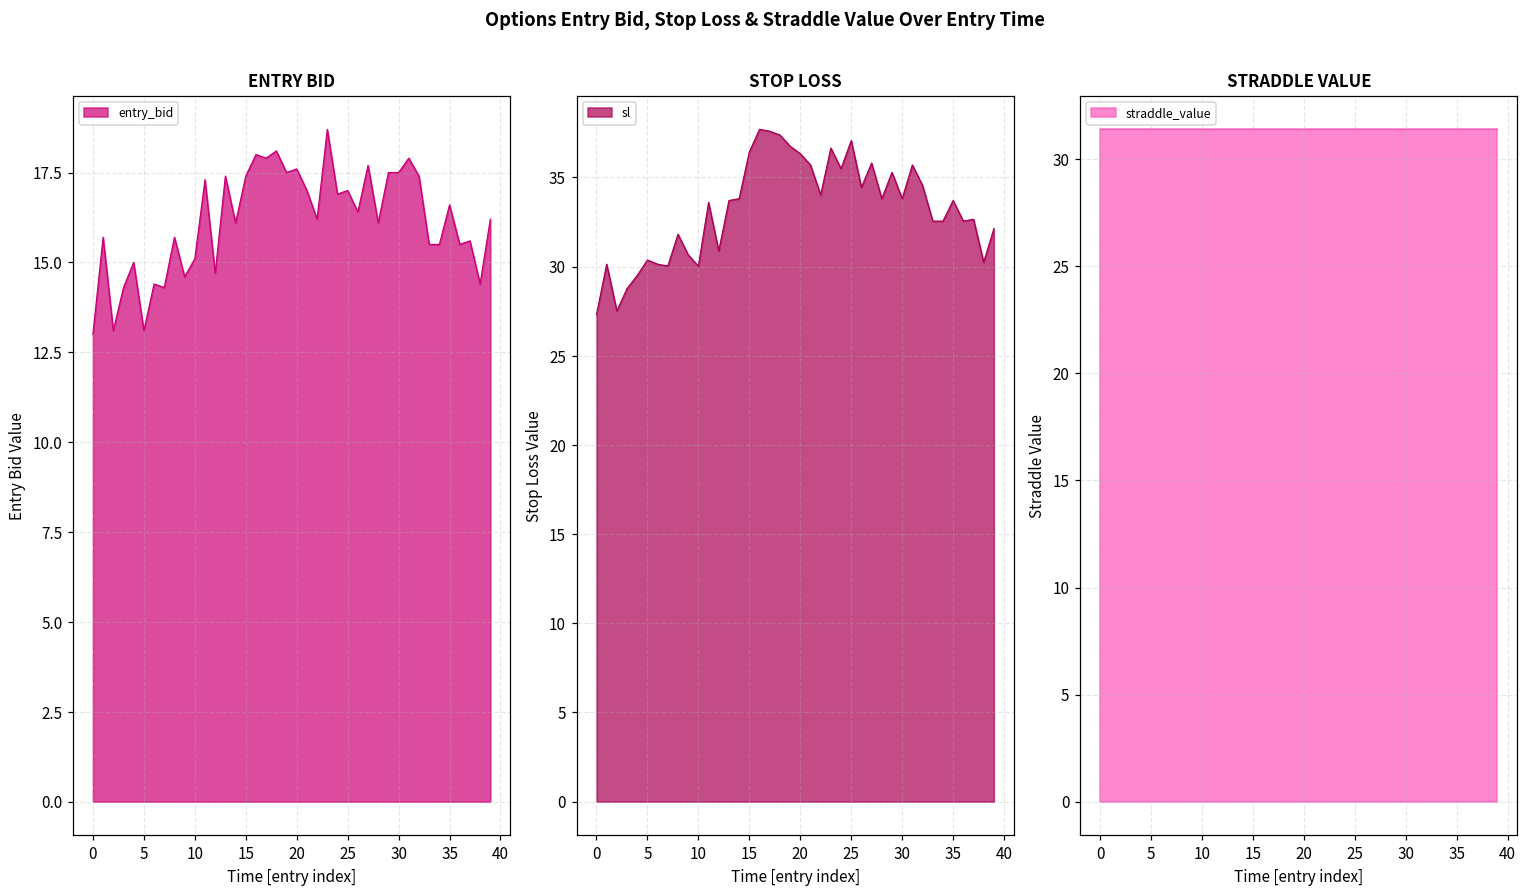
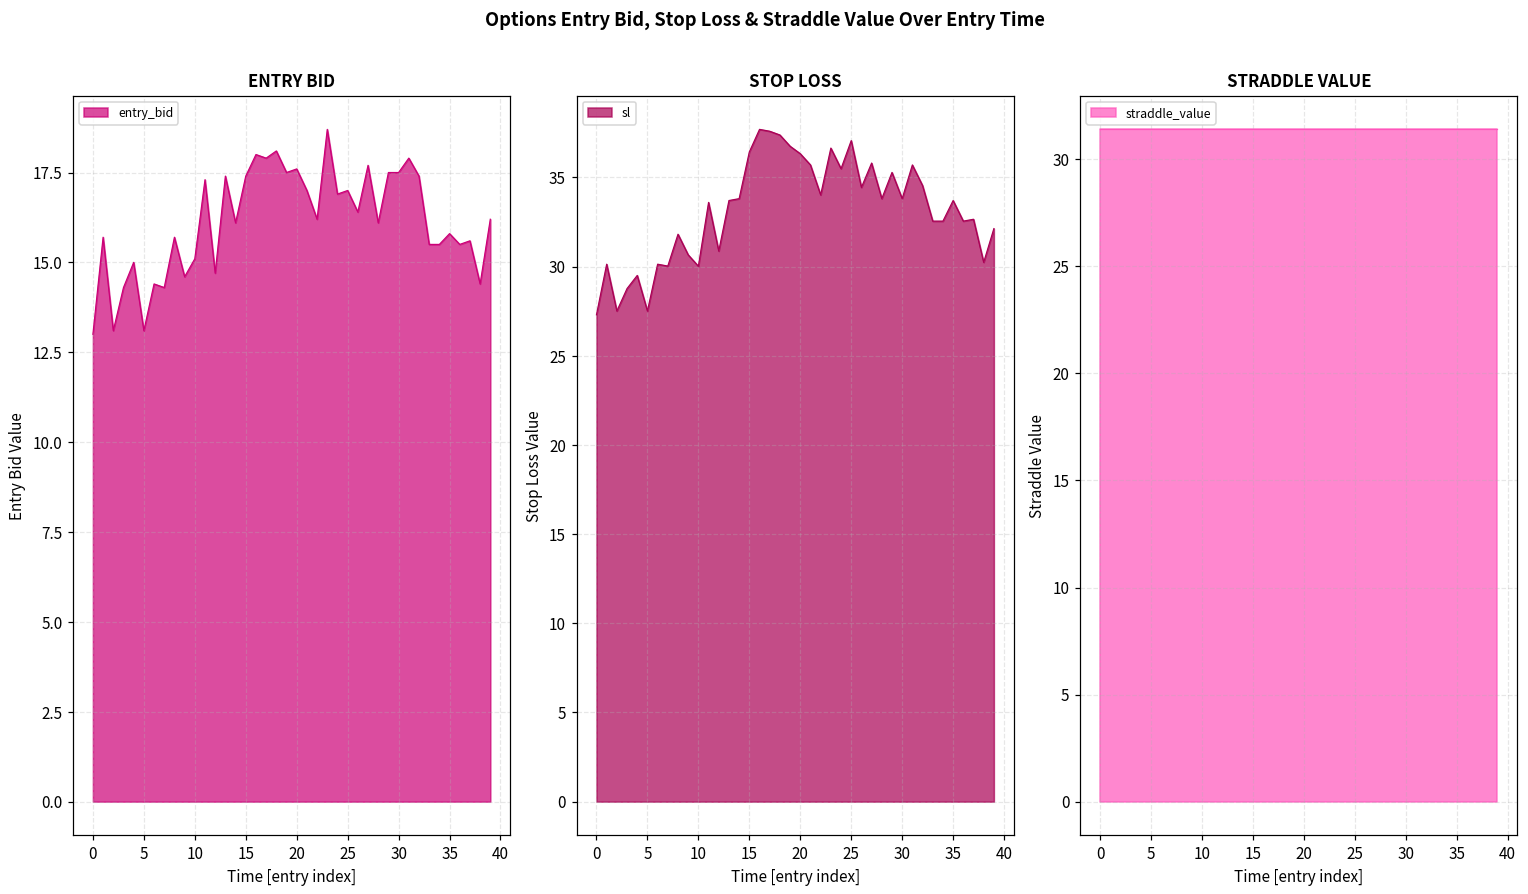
ENTRY BID, 35: 16.6 -> 15.8
STOP LOSS, 5: 30.4 -> 27.5
